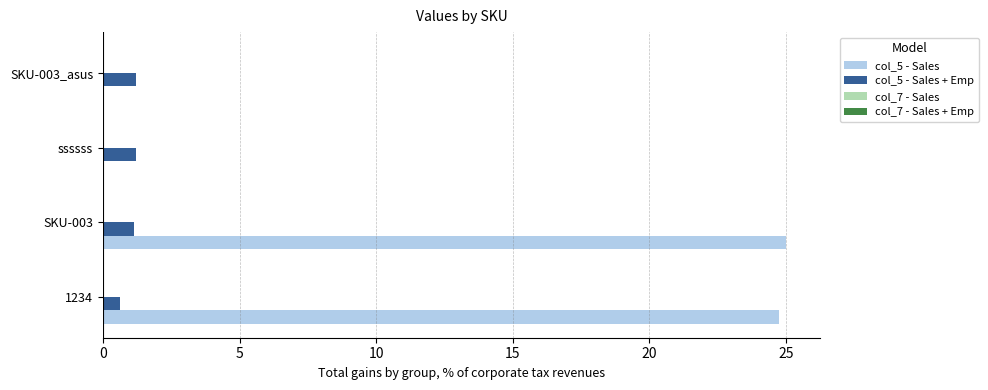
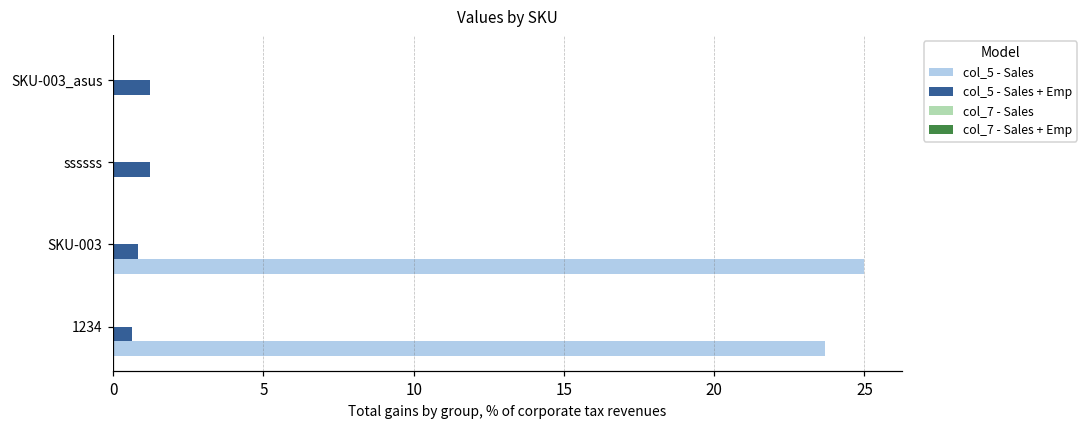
col_5 - Sales + Emp, SKU-003: 1.1 -> 0.8
col_5 - Sales, 1234: 24.8 -> 23.7
